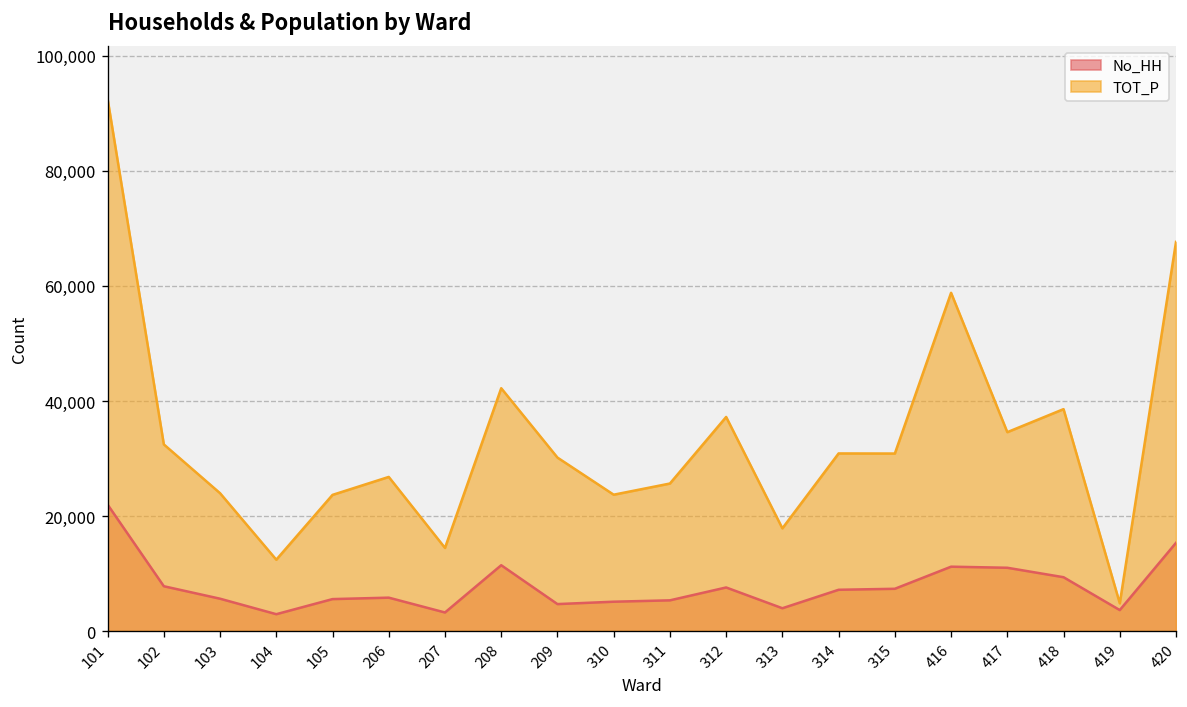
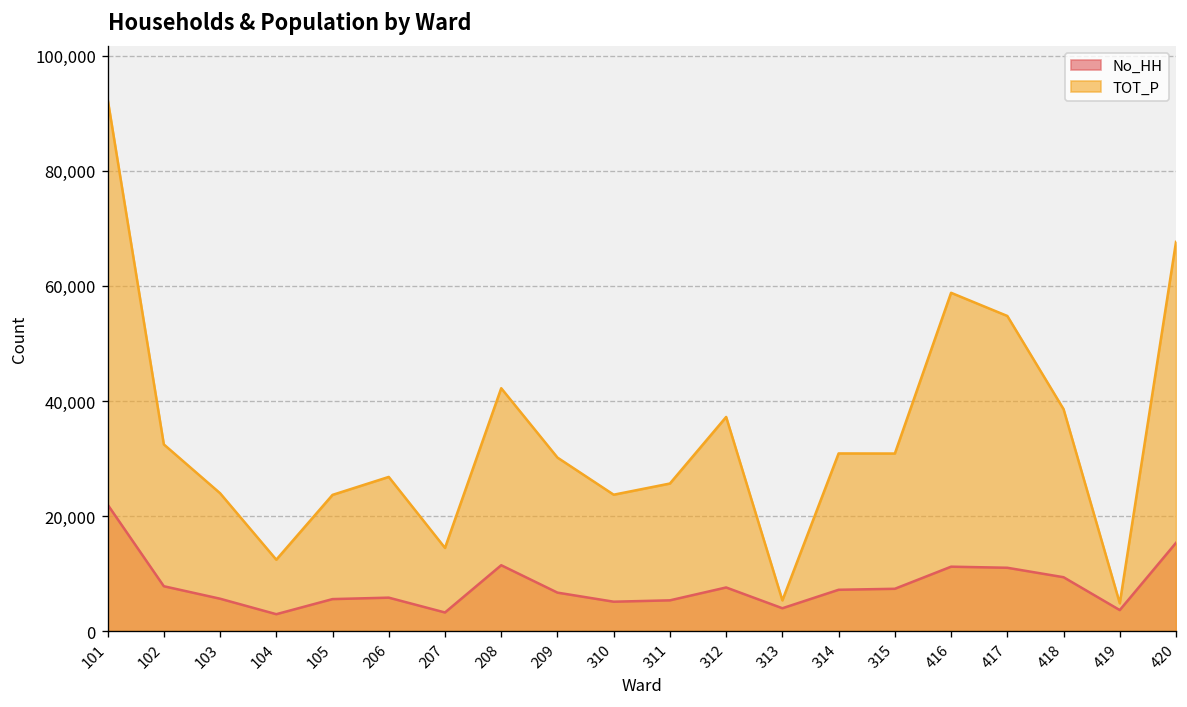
No_HH, 209: 5,000 -> 7,000
TOT_P, 313: 18,000 -> 5,000
TOT_P, 417: 35,000 -> 55,000
